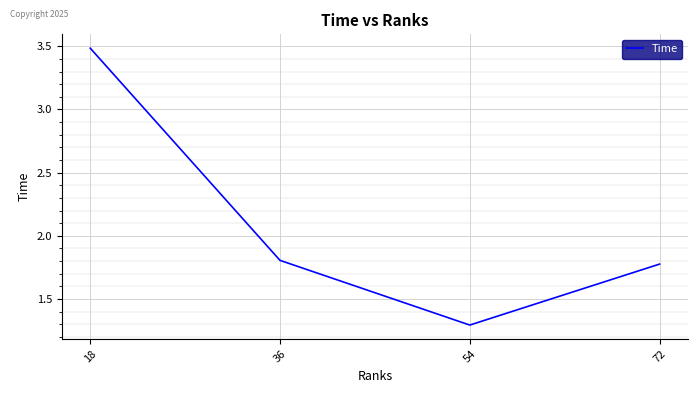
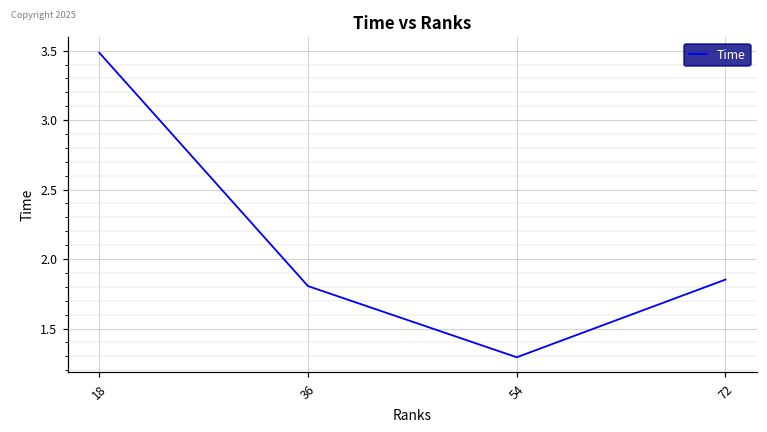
72: 1.78 -> 1.85
